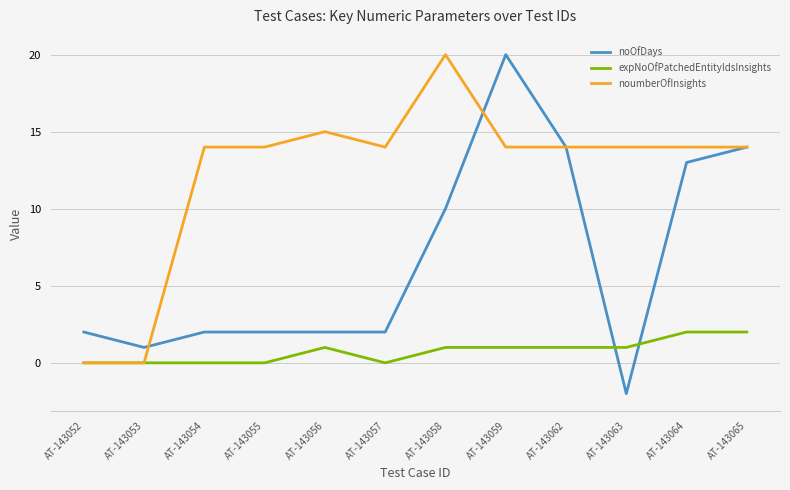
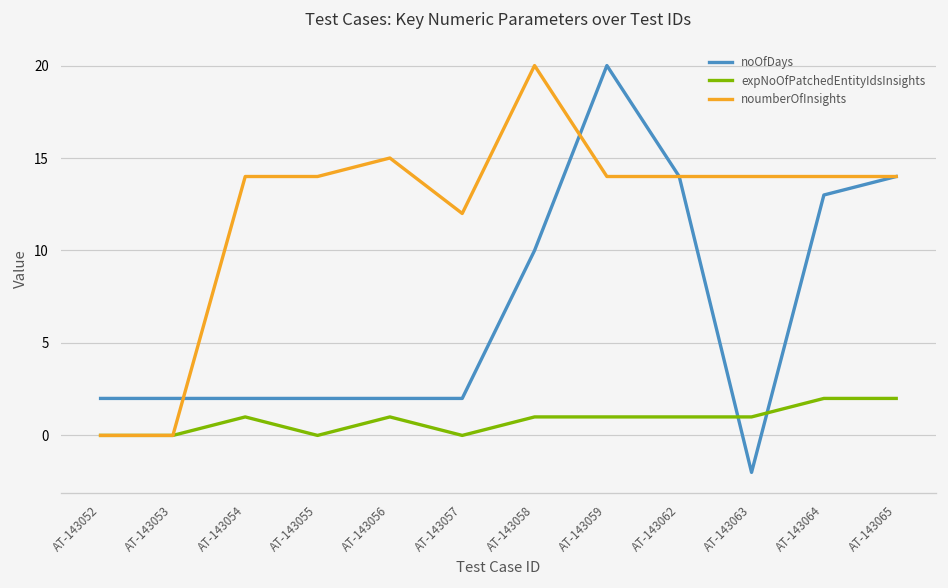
noOfDays, AT-143053: 1 -> 2
expNoOfPatchedEntityIdsInsights, AT-143054: 0 -> 1
noumberOfInsights, AT-143057: 14 -> 12
